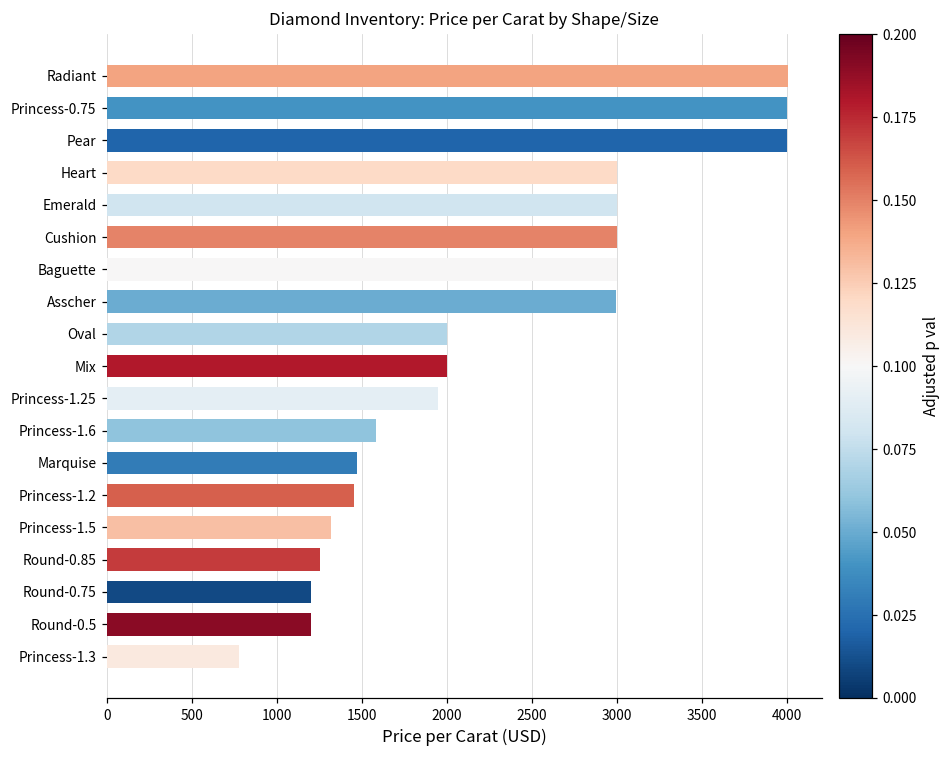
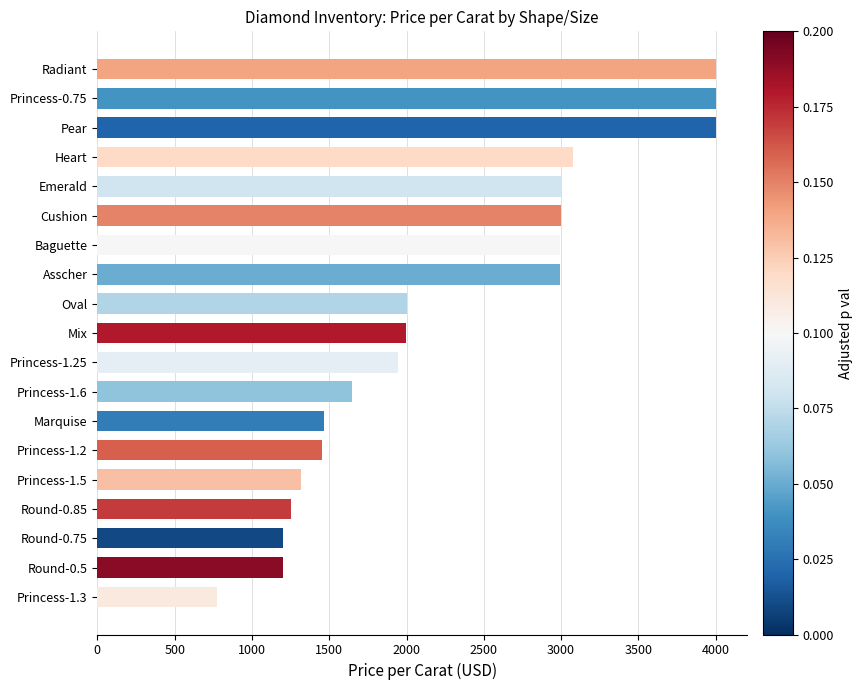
Heart: 3000 -> 3080
Princess-1.6: 1580 -> 1650
